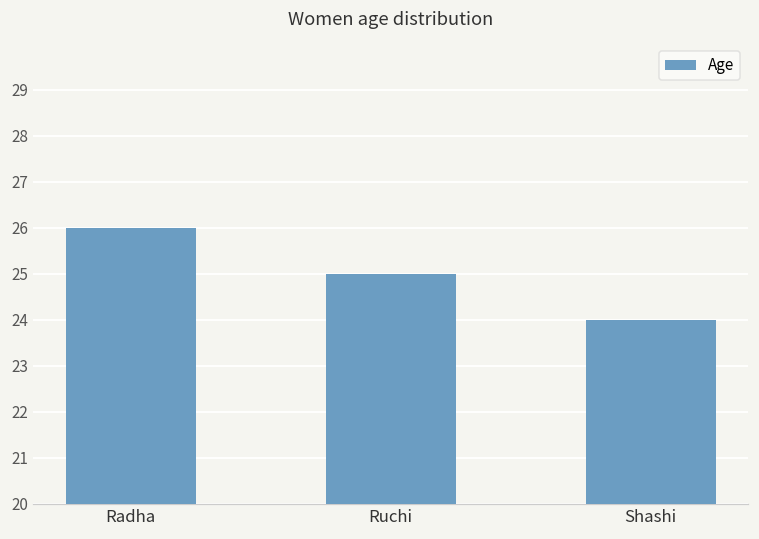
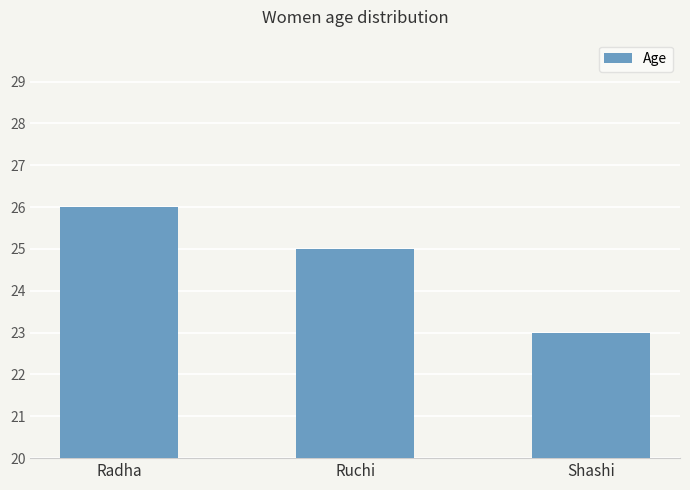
Shashi: 24 -> 23
